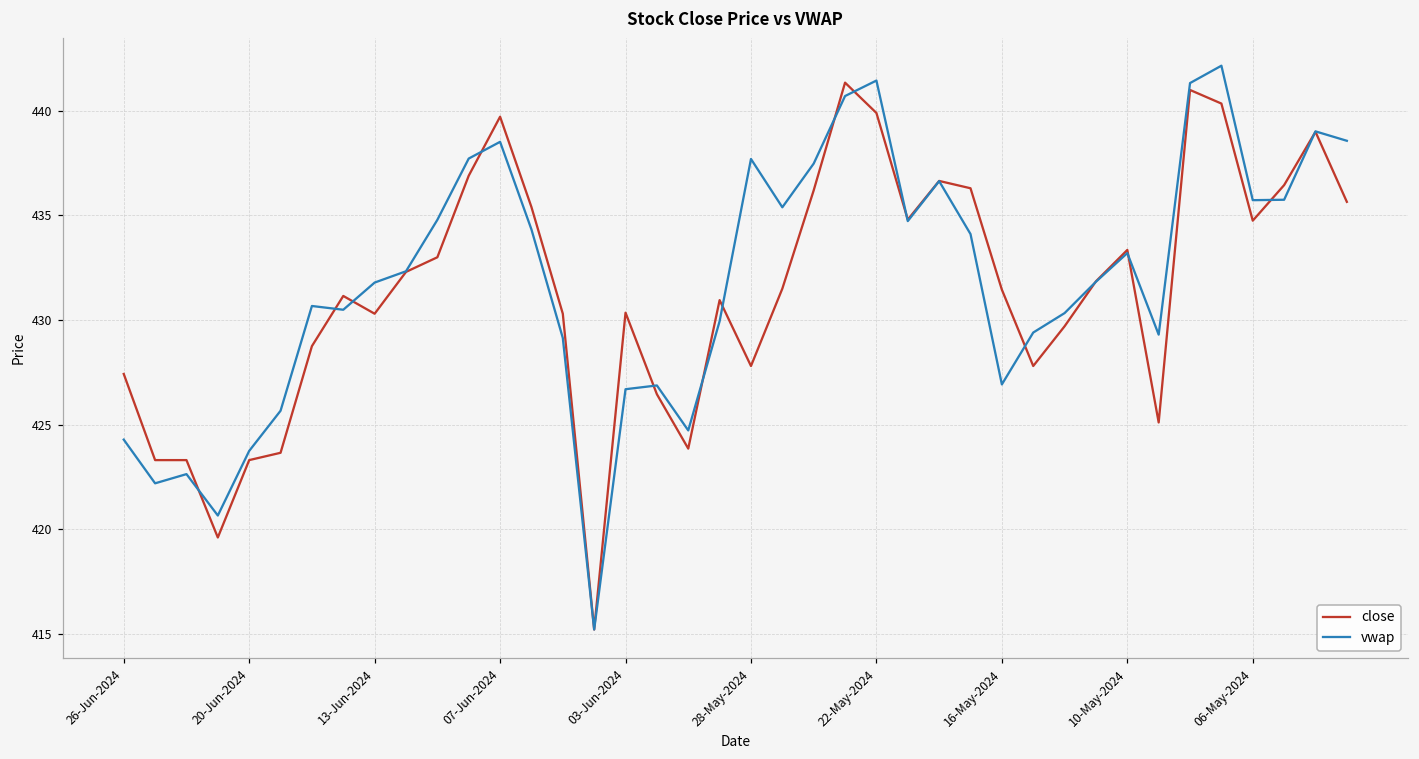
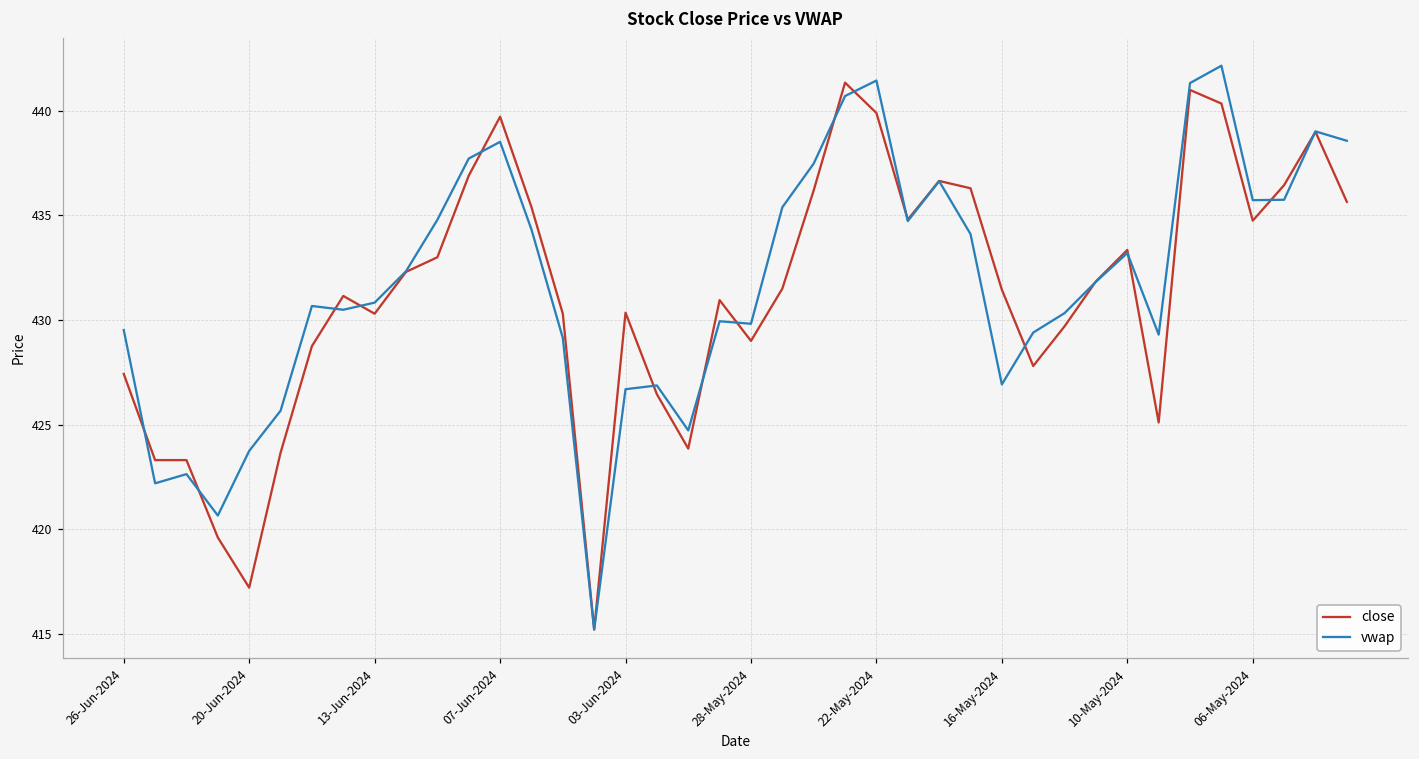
vwap, 26-Jun-2024: 424.3 -> 429.5
close, 20-Jun-2024: 423.3 -> 417.2
vwap, 13-Jun-2024: 431.8 -> 430.8
close, 28-May-2024: 427.8 -> 429.0
vwap, 28-May-2024: 437.7 -> 429.8
